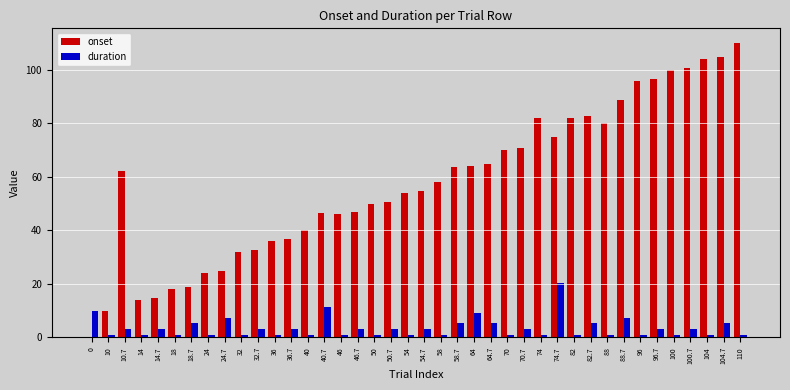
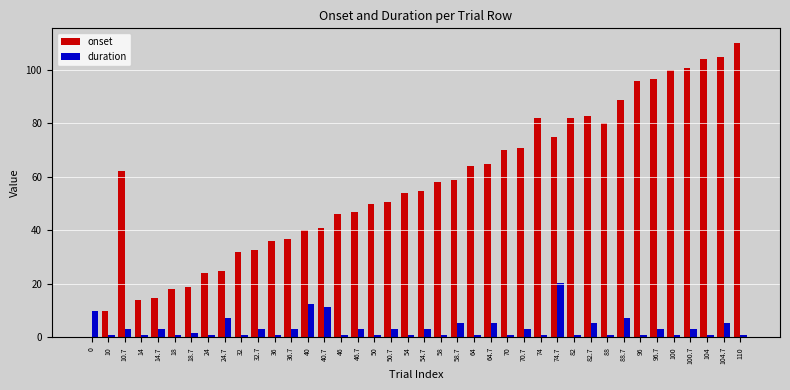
duration, 18.7: 5 -> 2
duration, 40: 1 -> 13
onset, 40.7: 47 -> 41
onset, 58.7: 64 -> 59
duration, 64: 9 -> 1
